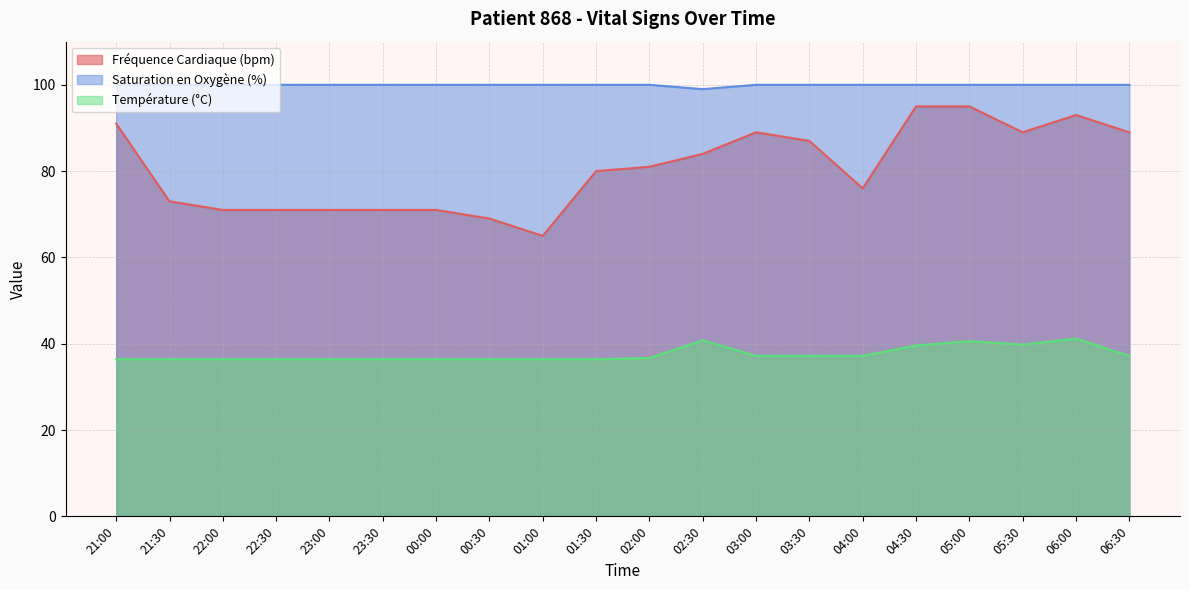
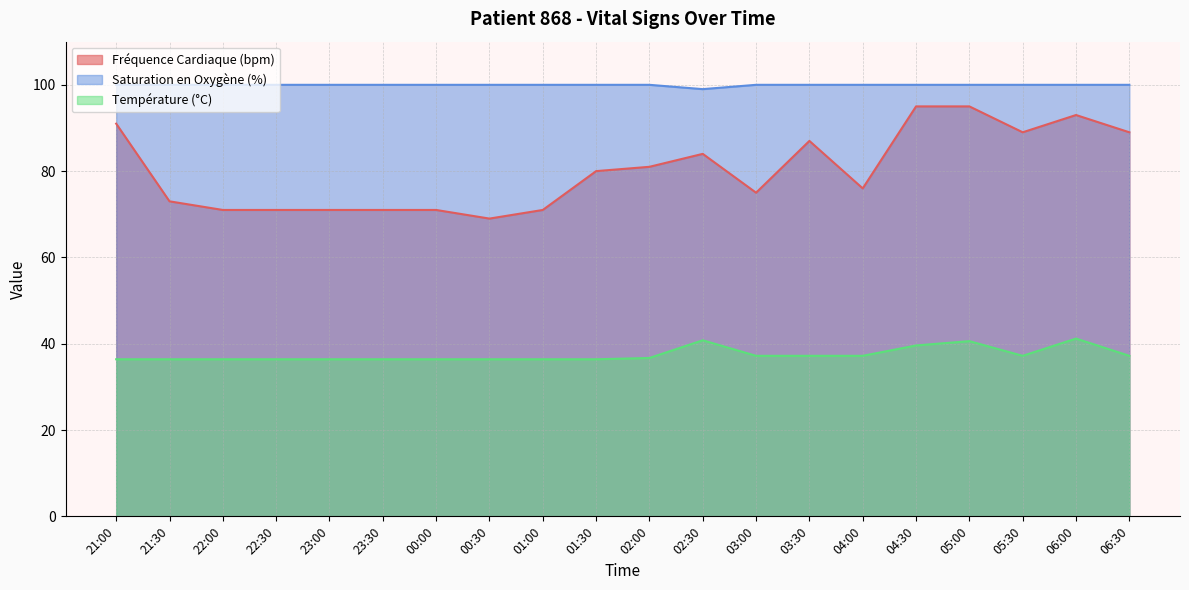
Fréquence Cardiaque (bpm), 01:00: 65 -> 71
Fréquence Cardiaque (bpm), 03:00: 89 -> 75
Température (°C), 05:30: 40 -> 37
